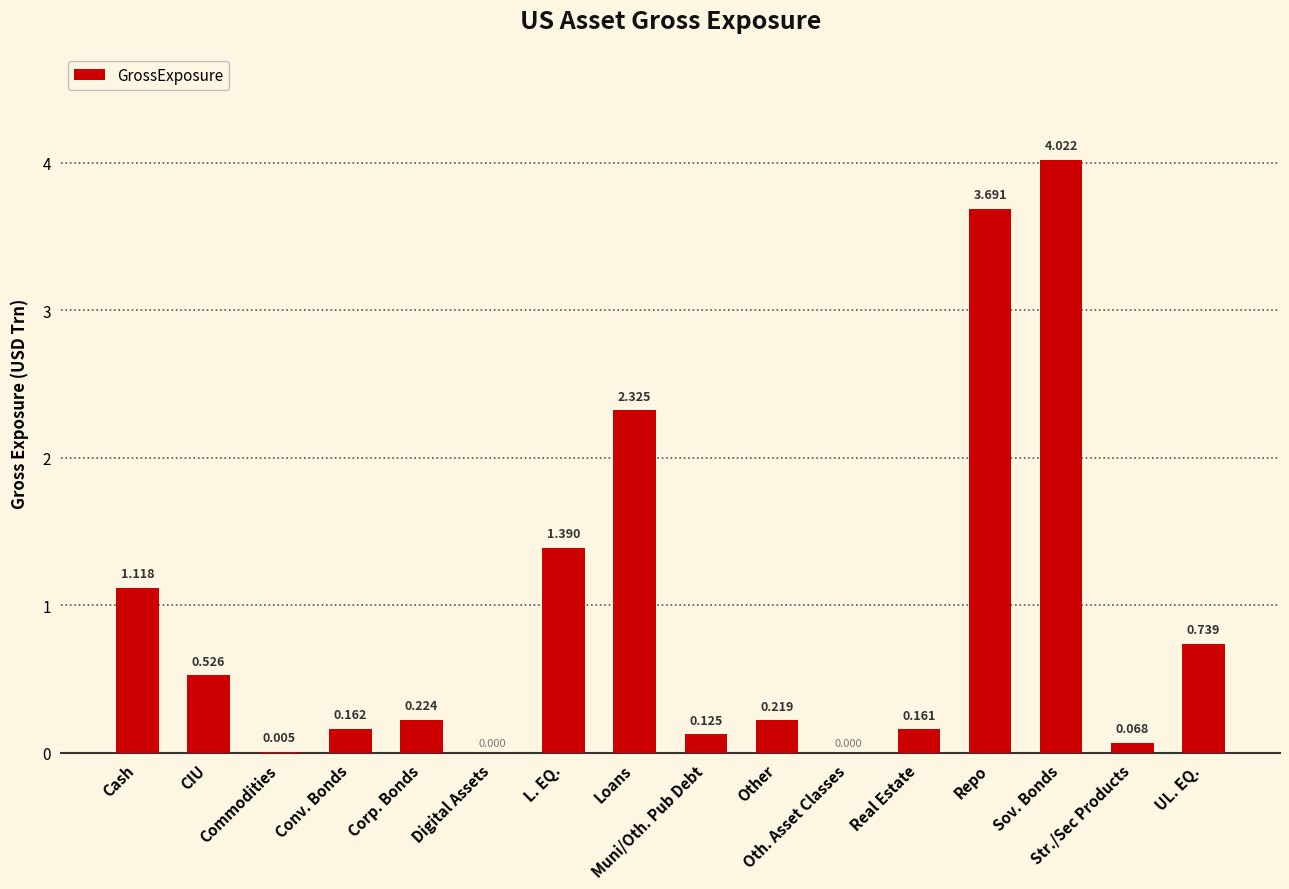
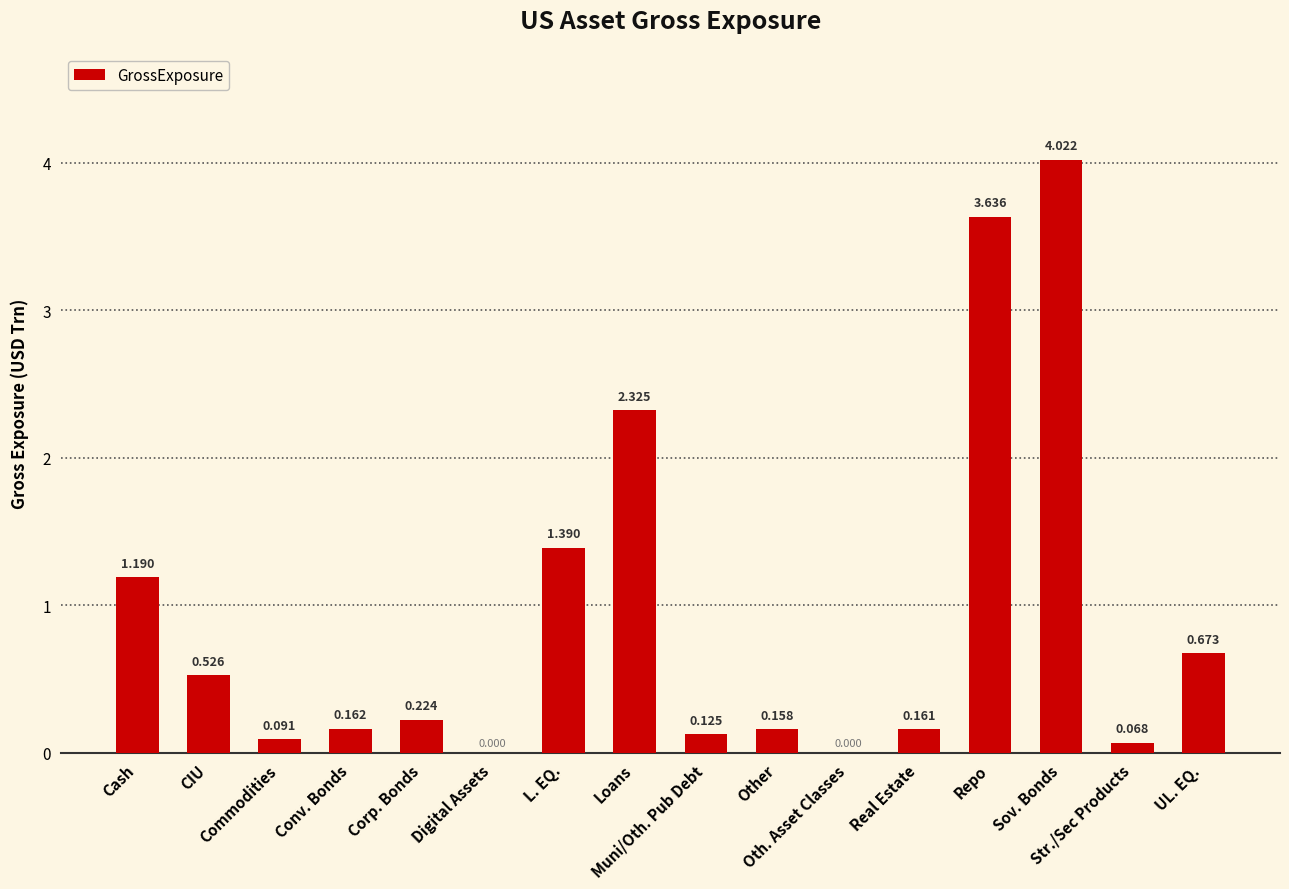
Cash: 1.118 -> 1.190
Commodities: 0.005 -> 0.091
Other: 0.219 -> 0.158
Repo: 3.691 -> 3.636
UL. EQ.: 0.739 -> 0.673
